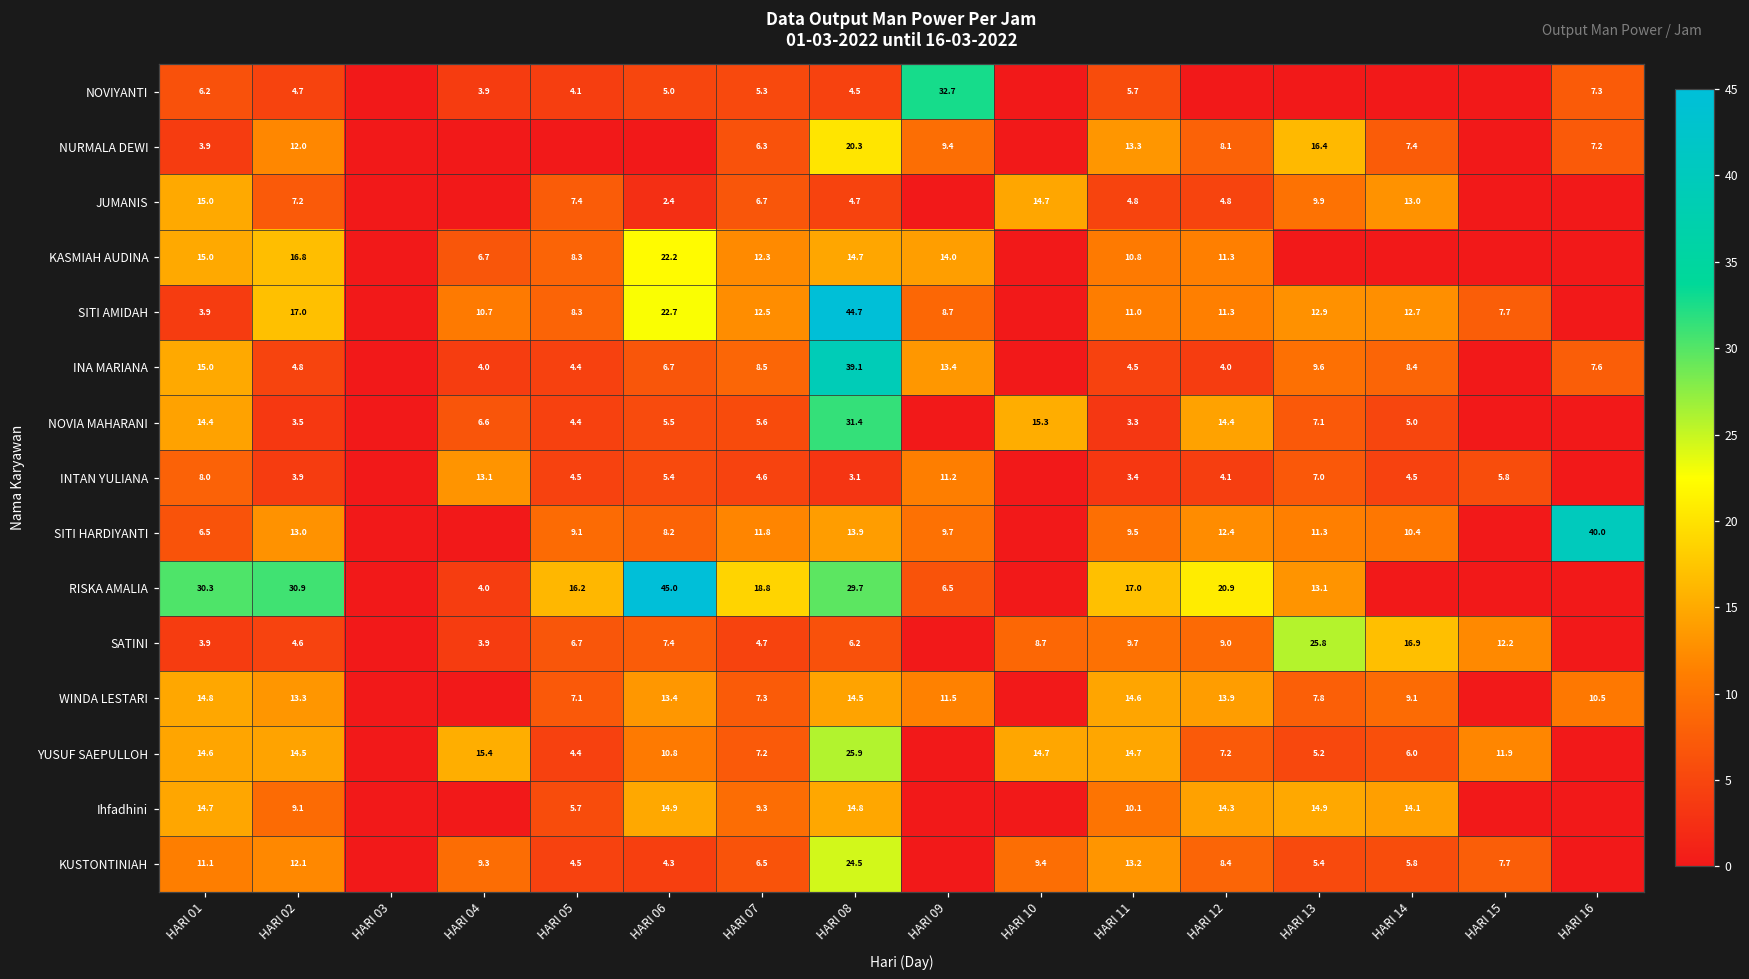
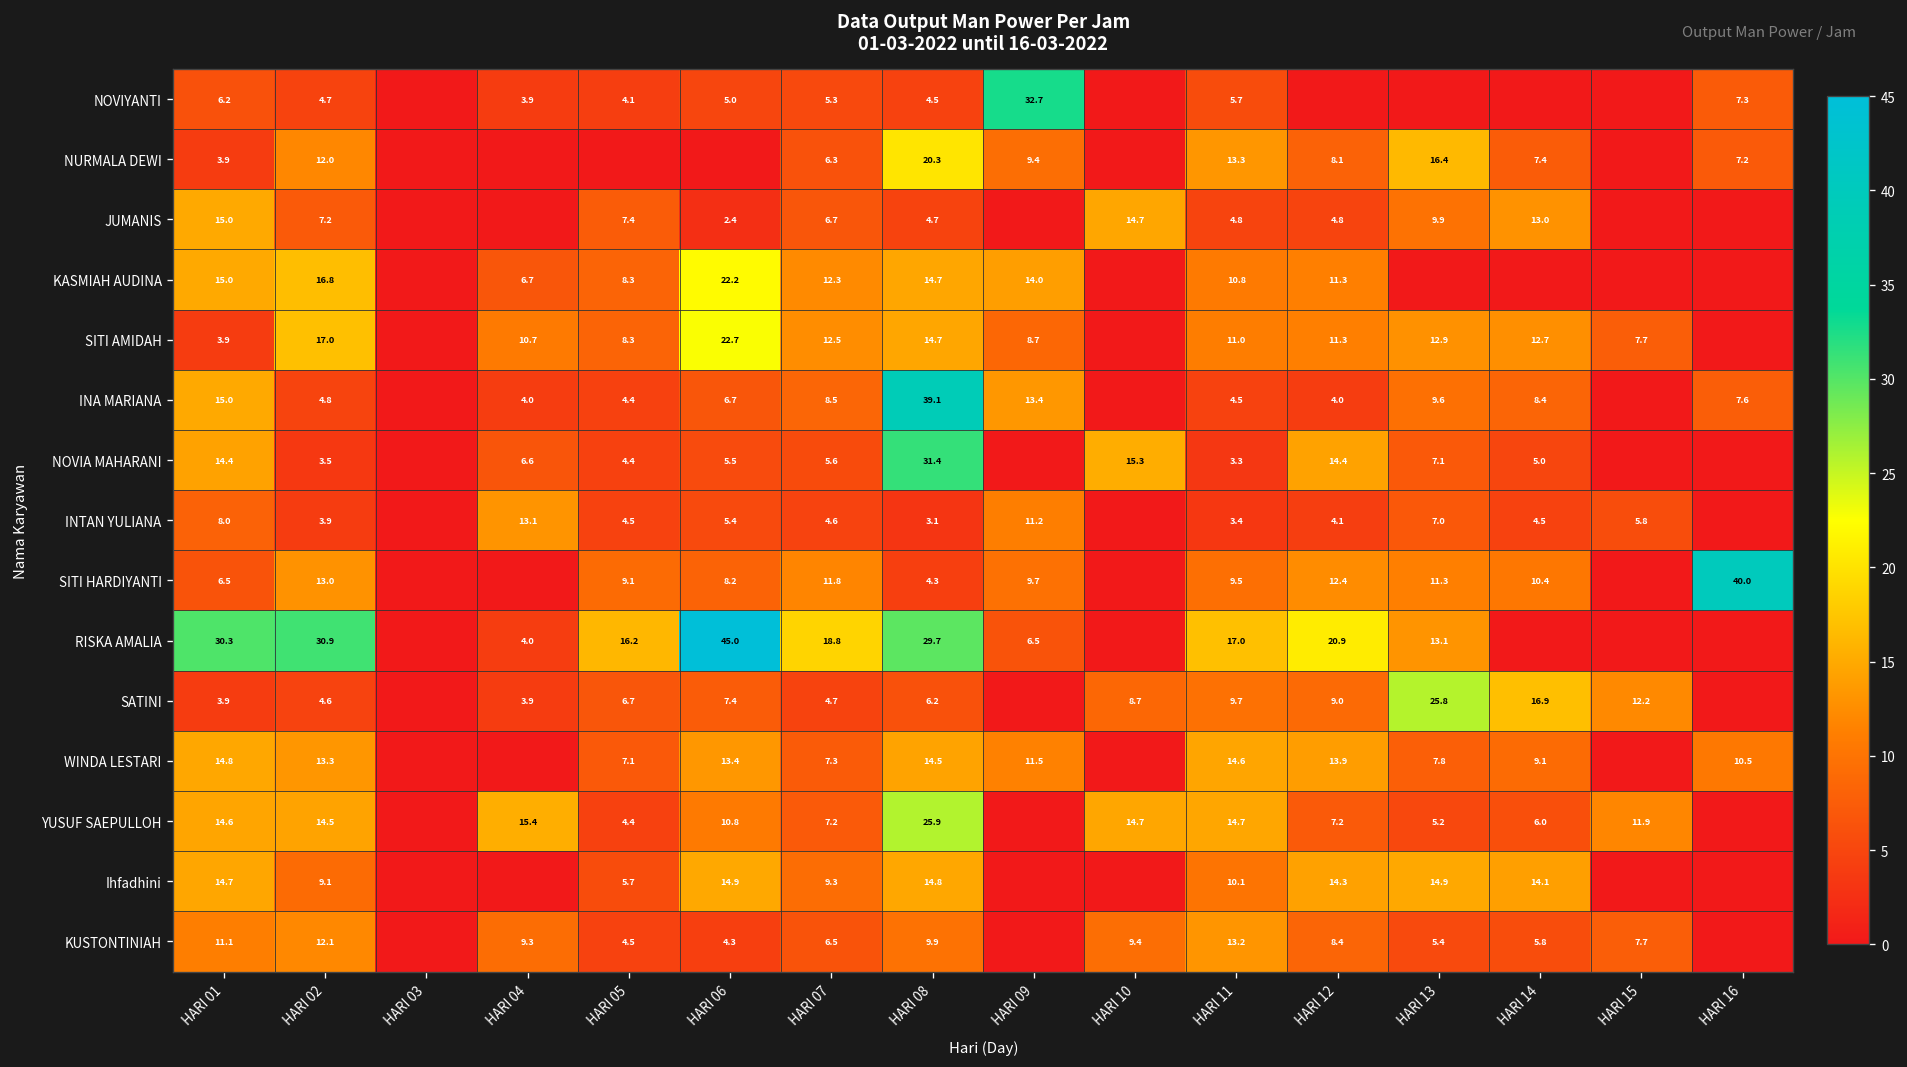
SITI AMIDAH, HARI 08: 44.7 -> 14.7
SITI HARDIYANTI, HARI 08: 13.9 -> 4.3
KUSTONTINIAH, HARI 08: 24.5 -> 9.9
